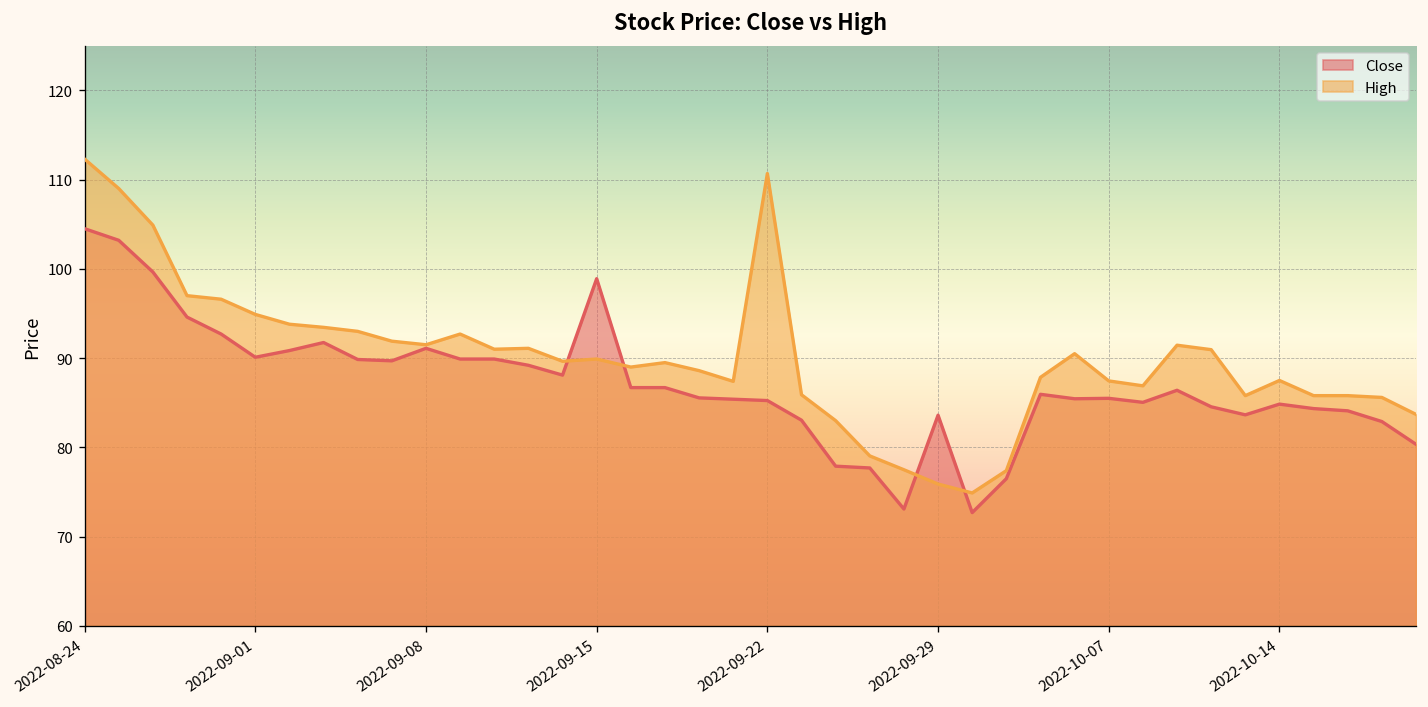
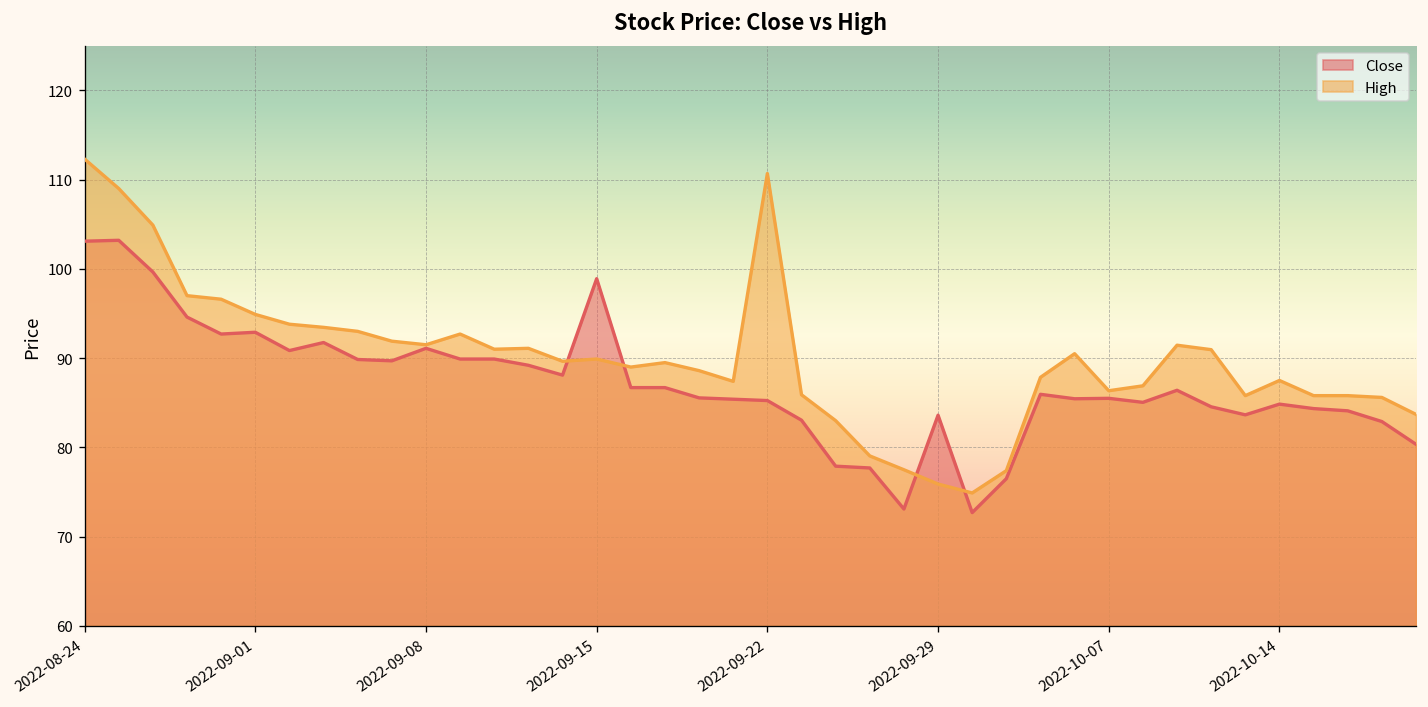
Close, 2022-08-24: 105 -> 103
Close, 2022-09-01: 90 -> 93
High, 2022-10-07: 87 -> 86
